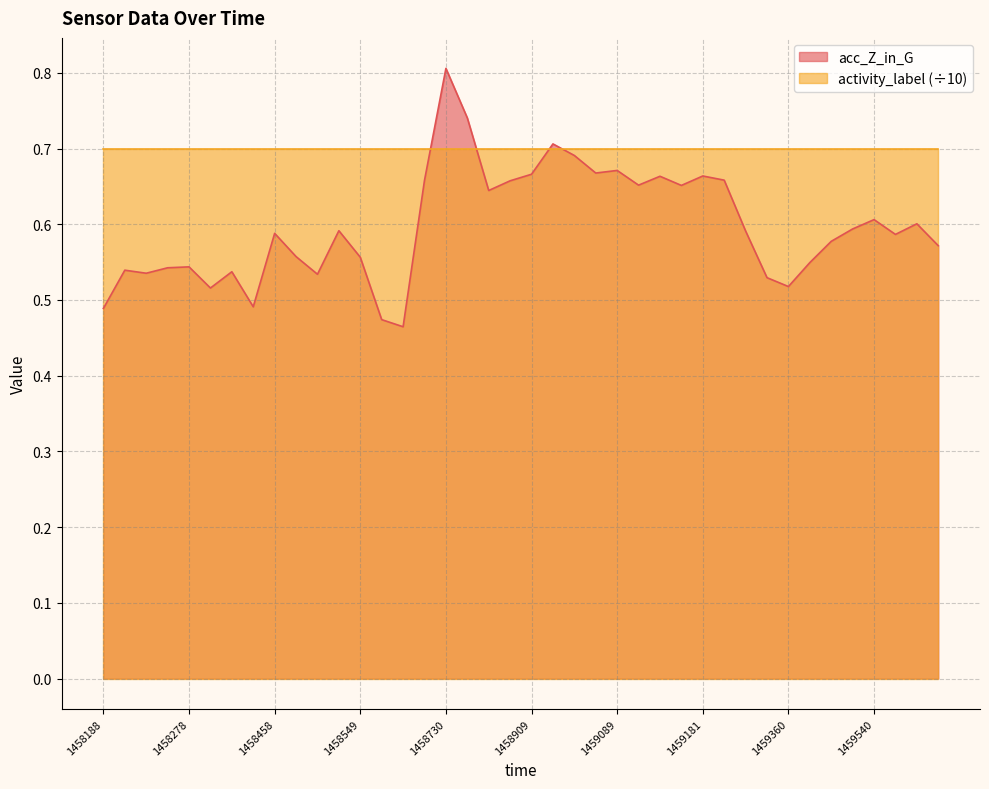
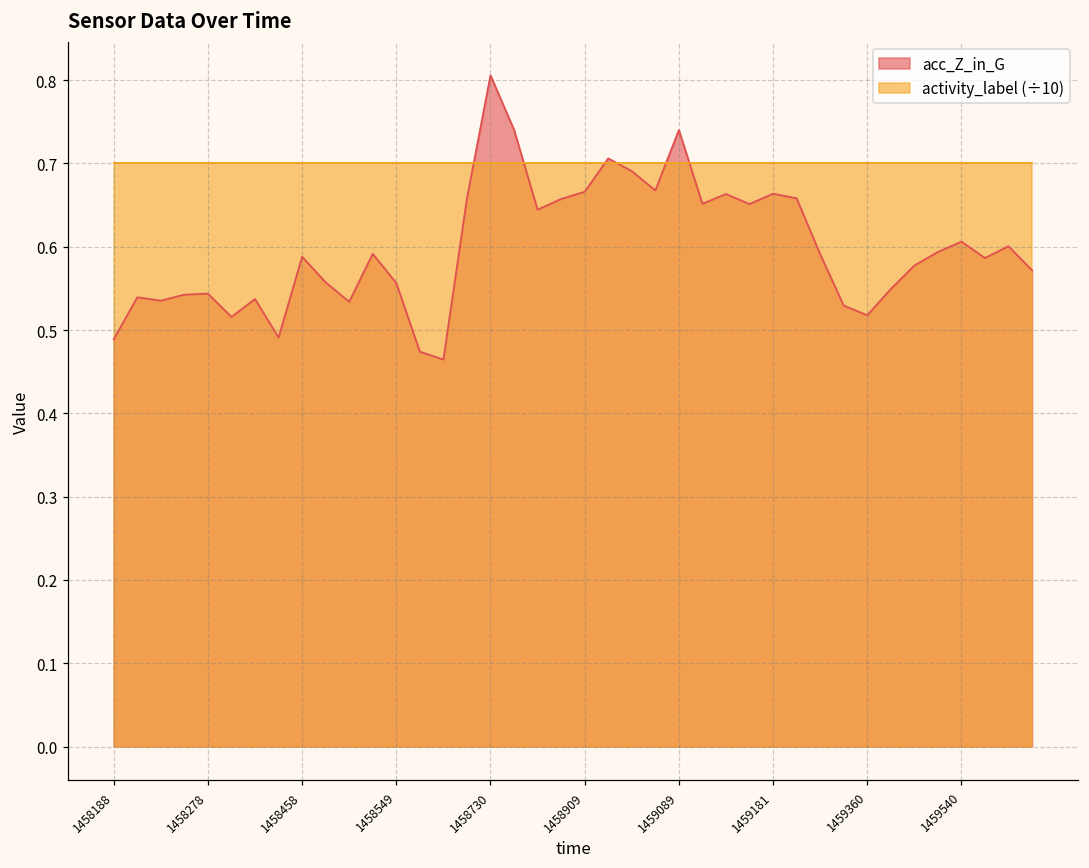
acc_Z_in_G, 1459089: 0.67 -> 0.74
